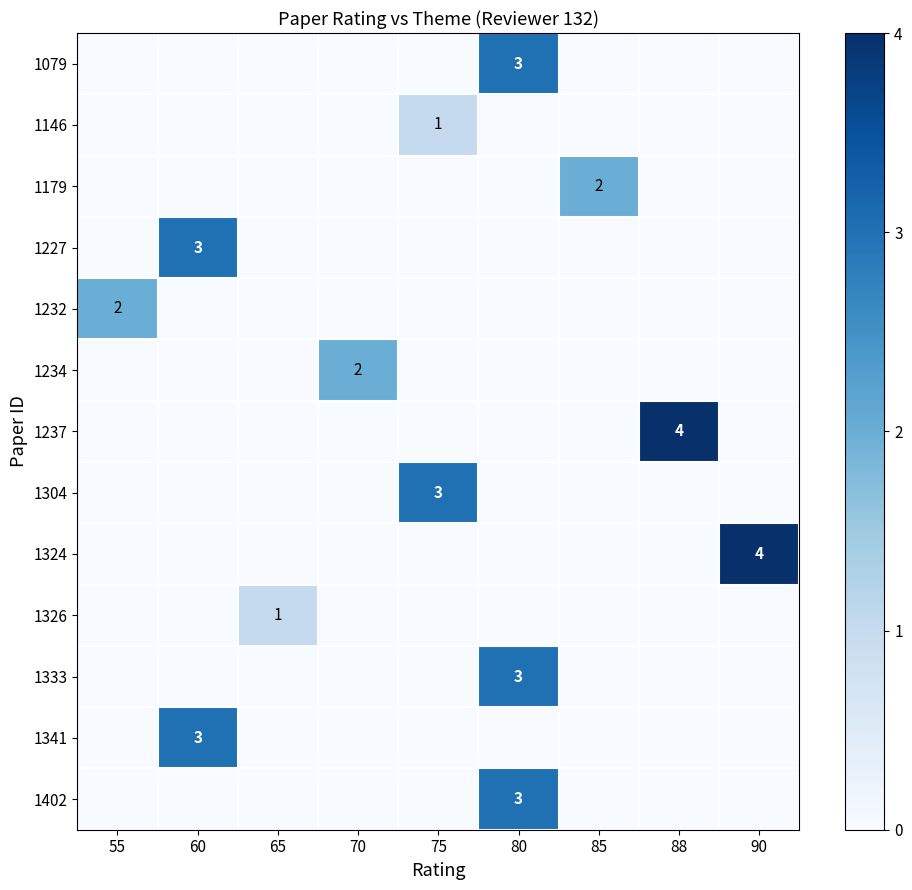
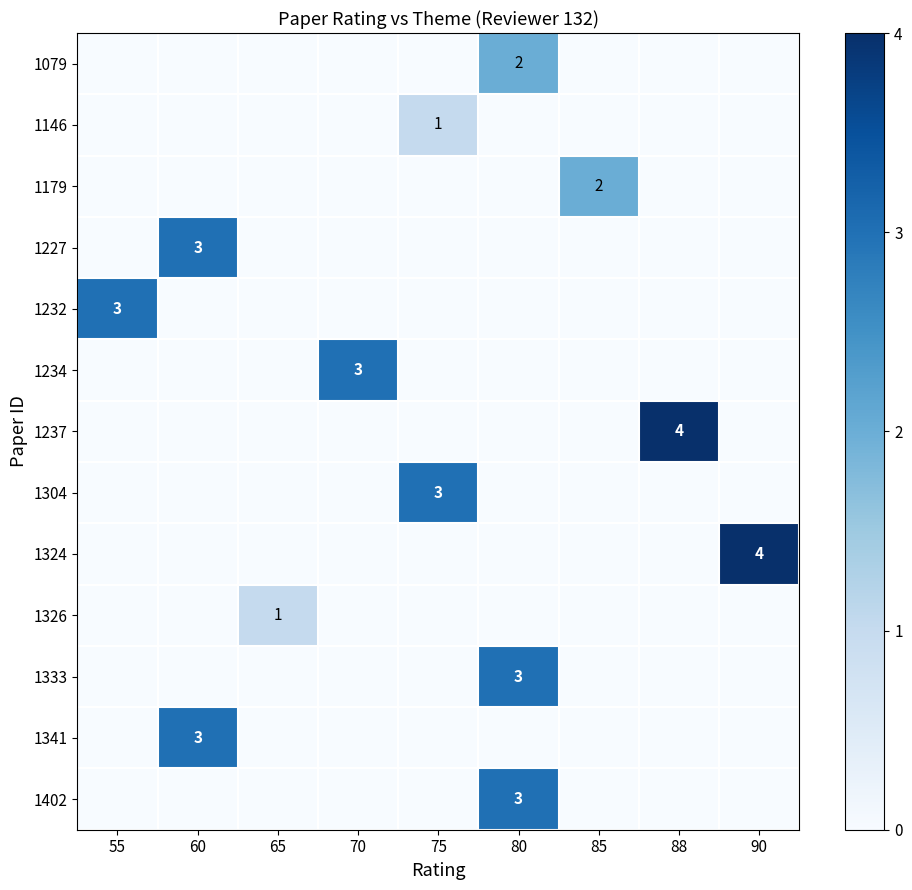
1079, 80: 3 -> 2
1232, 55: 2 -> 3
1234, 70: 2 -> 3
